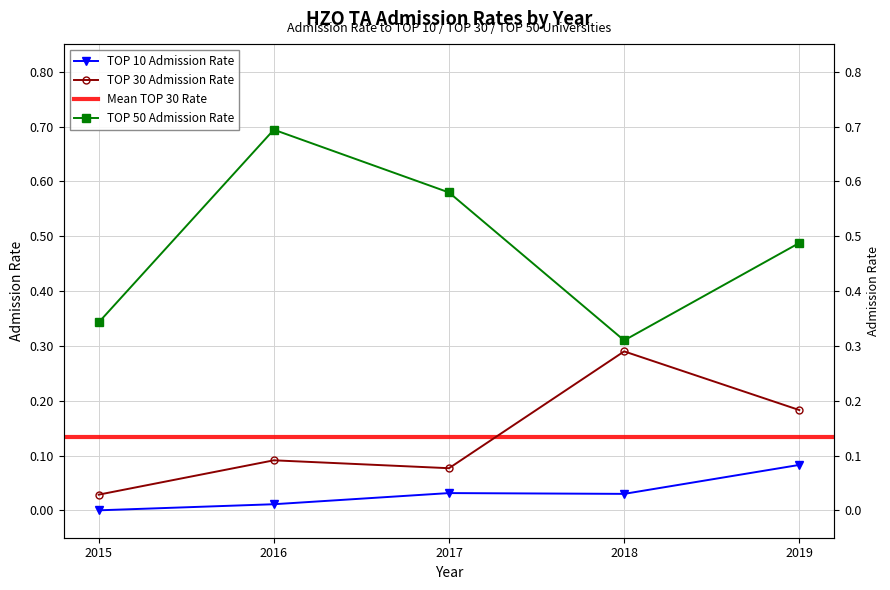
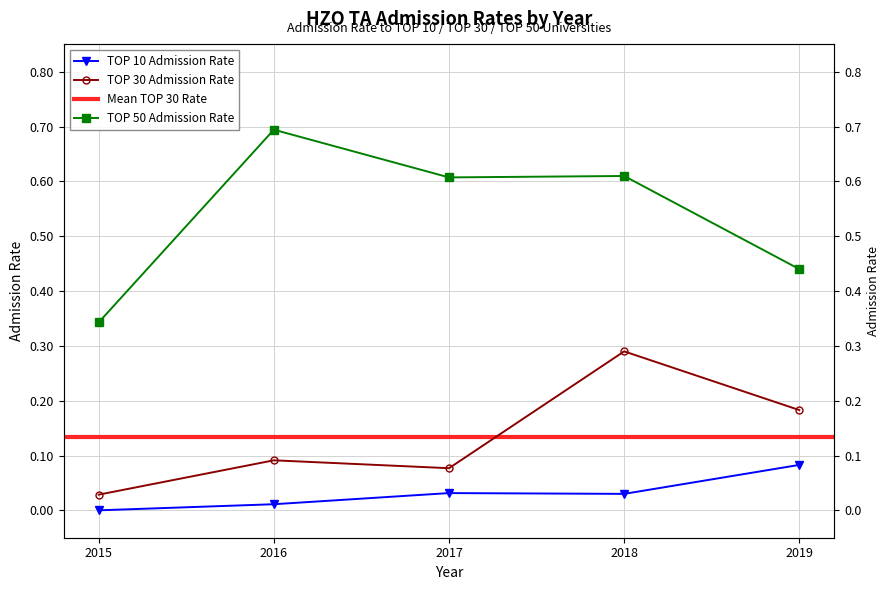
TOP 50 Admission Rate, 2017: 0.58 -> 0.61
TOP 50 Admission Rate, 2018: 0.31 -> 0.61
TOP 50 Admission Rate, 2019: 0.49 -> 0.44
